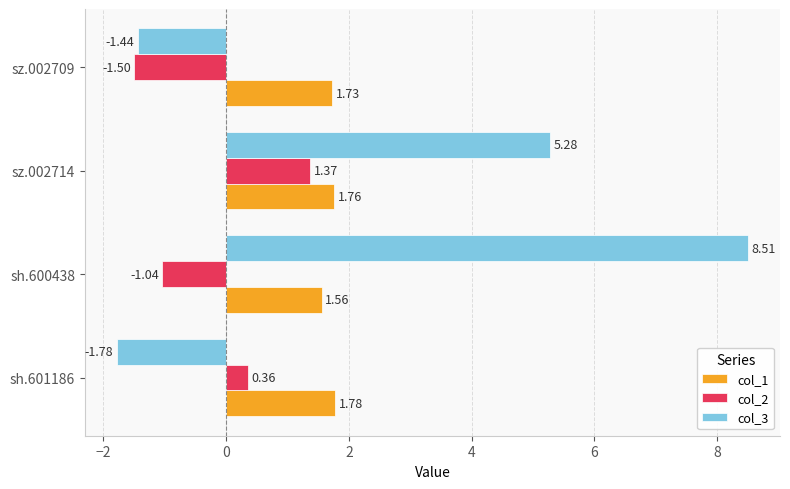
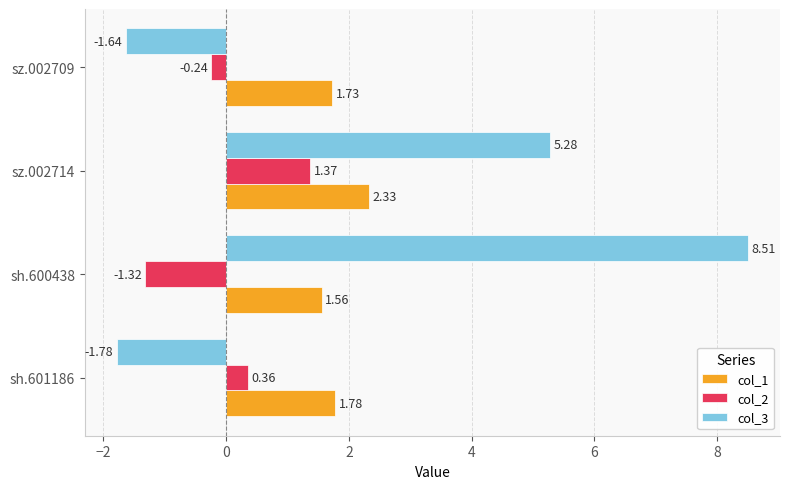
col_3, sz.002709: -1.44 -> -1.64
col_2, sz.002709: -1.50 -> -0.24
col_1, sz.002714: 1.76 -> 2.33
col_2, sh.600438: -1.04 -> -1.32
